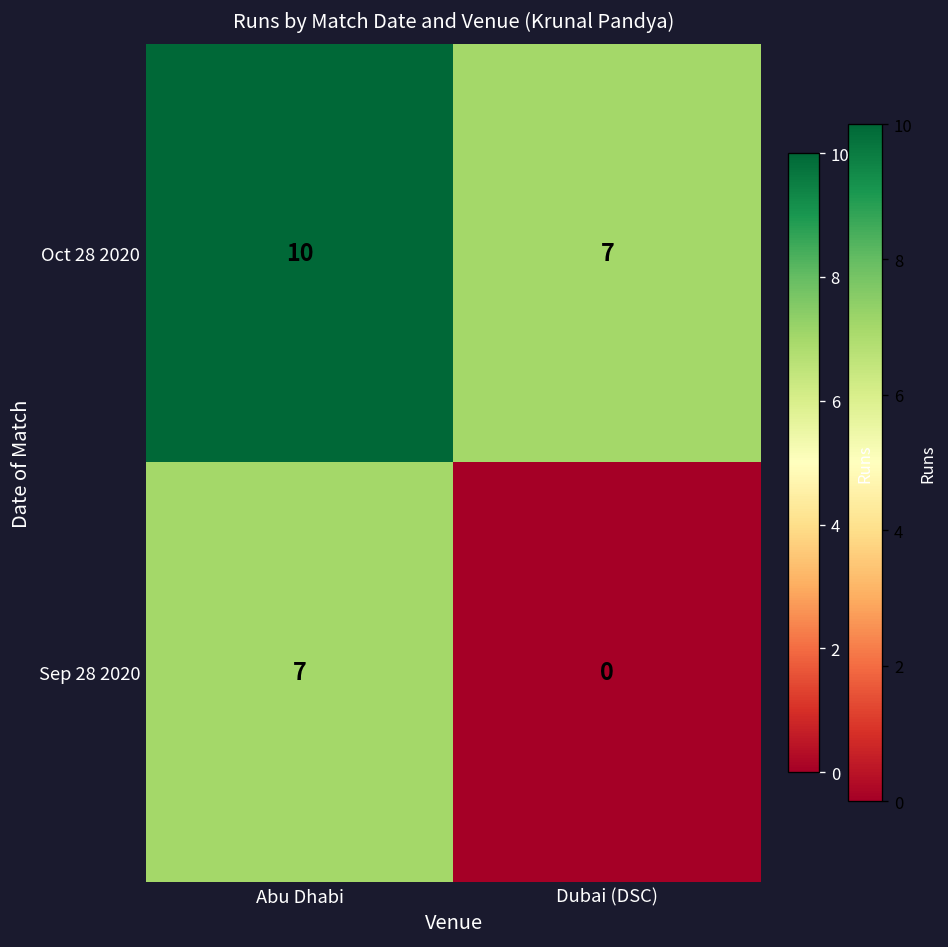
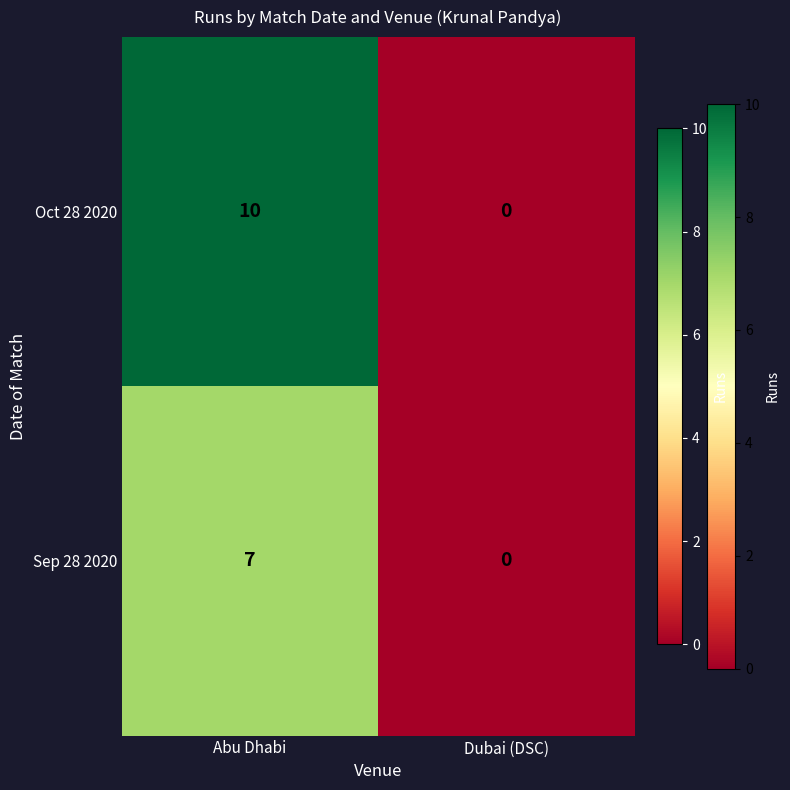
Oct 28 2020, Dubai (DSC): 7 -> 0
